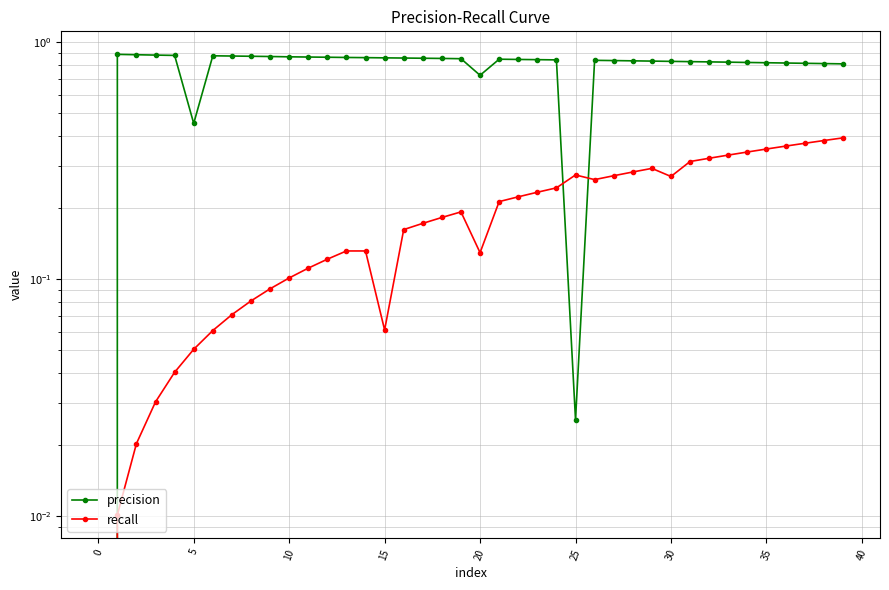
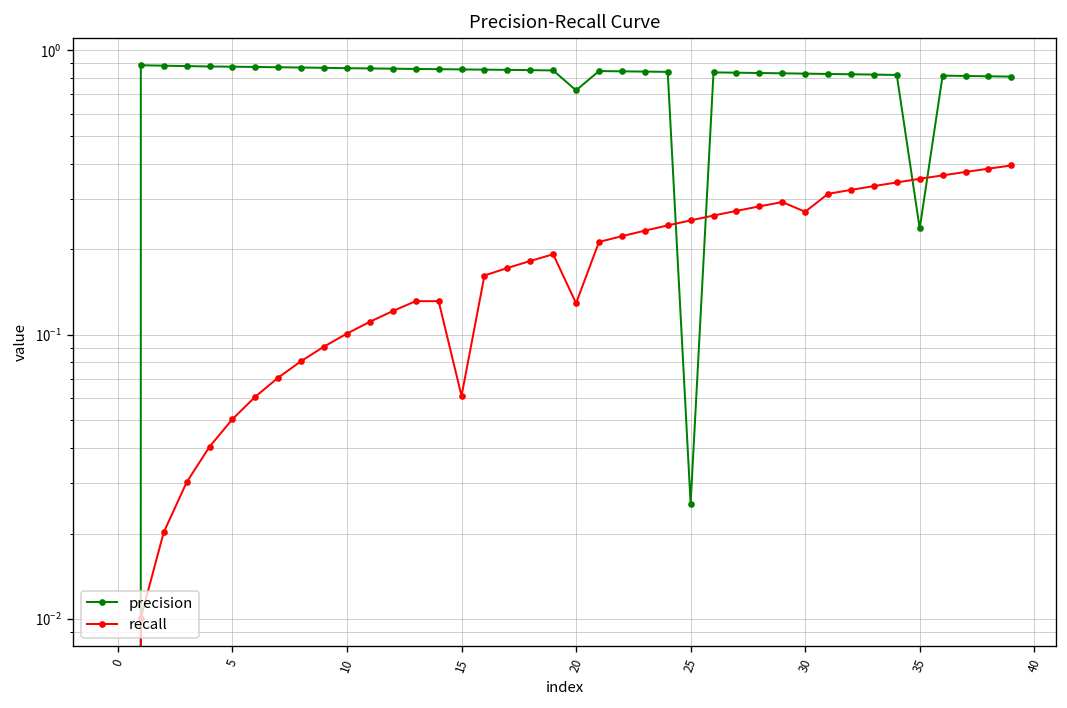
precision, 5: 0.45 -> 0.88
recall, 25: 0.27 -> 0.25
precision, 35: 0.82 -> 0.24
